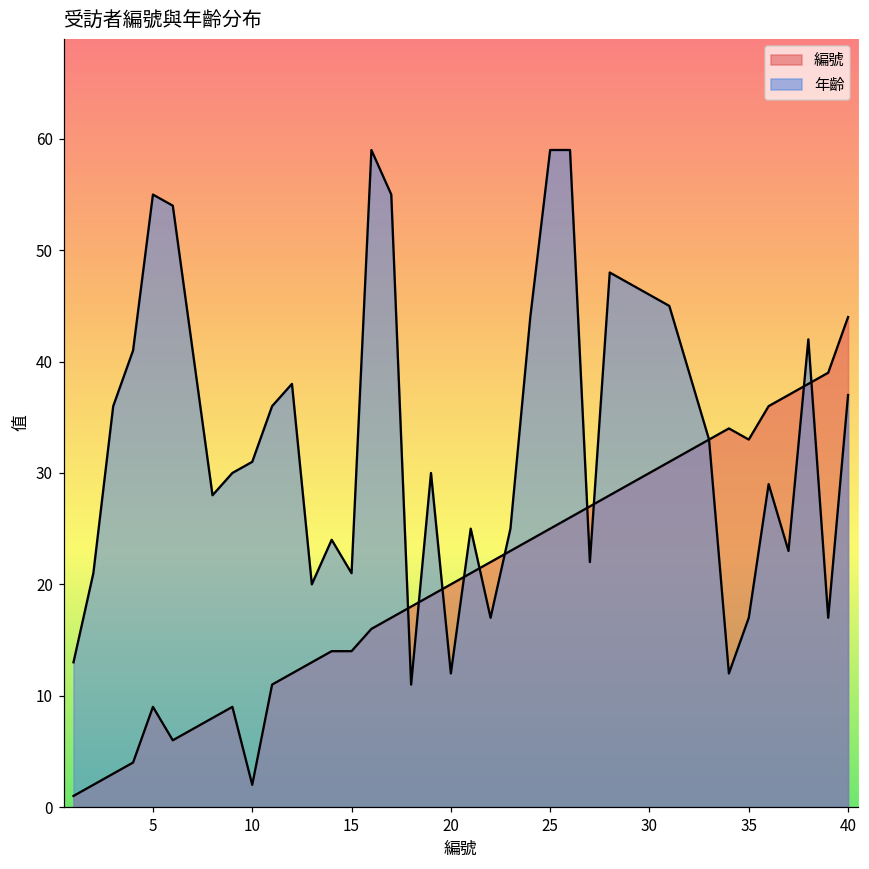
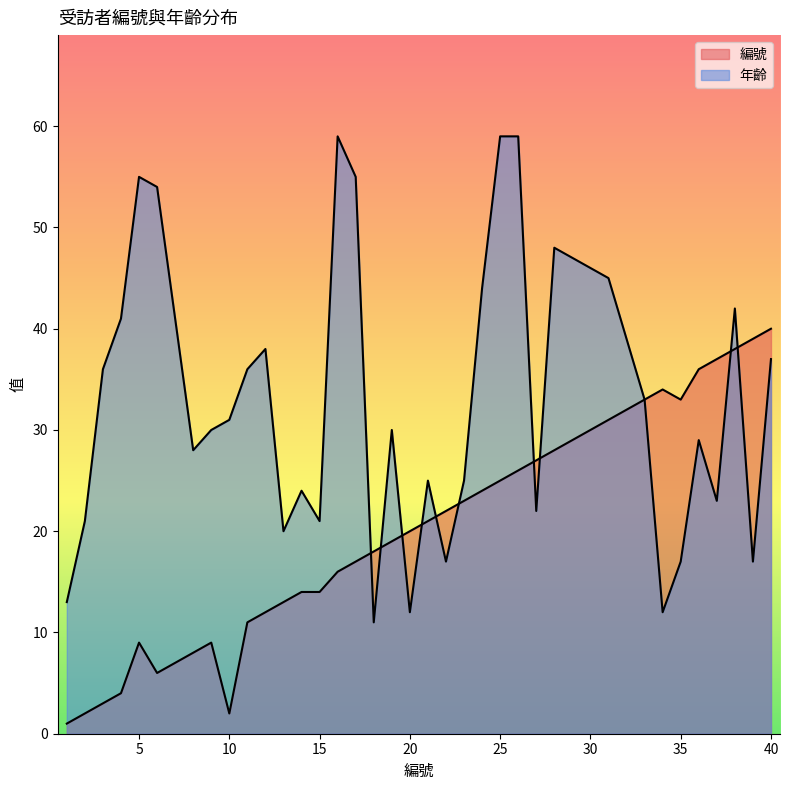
編號, 40: 44 -> 40
